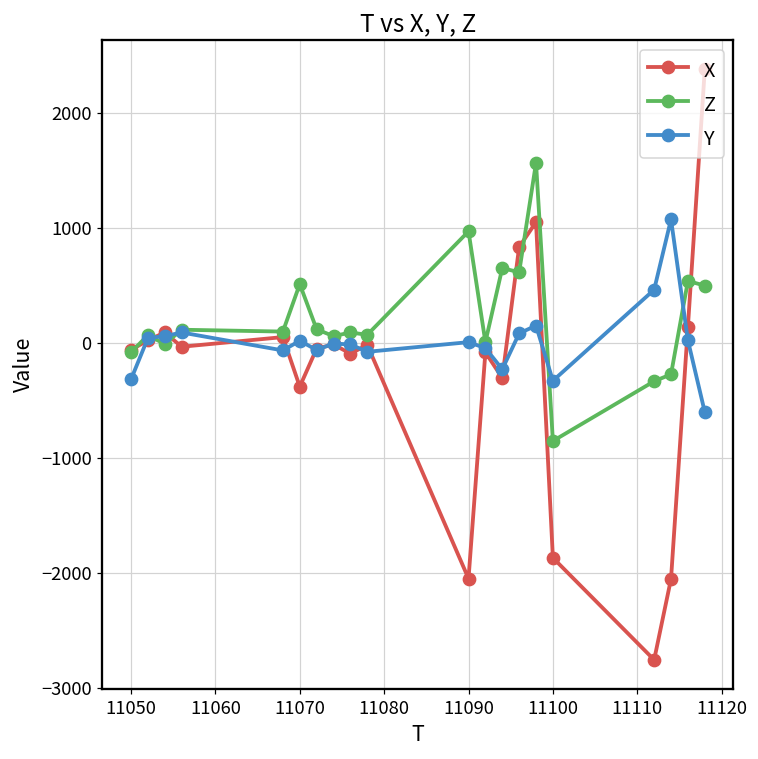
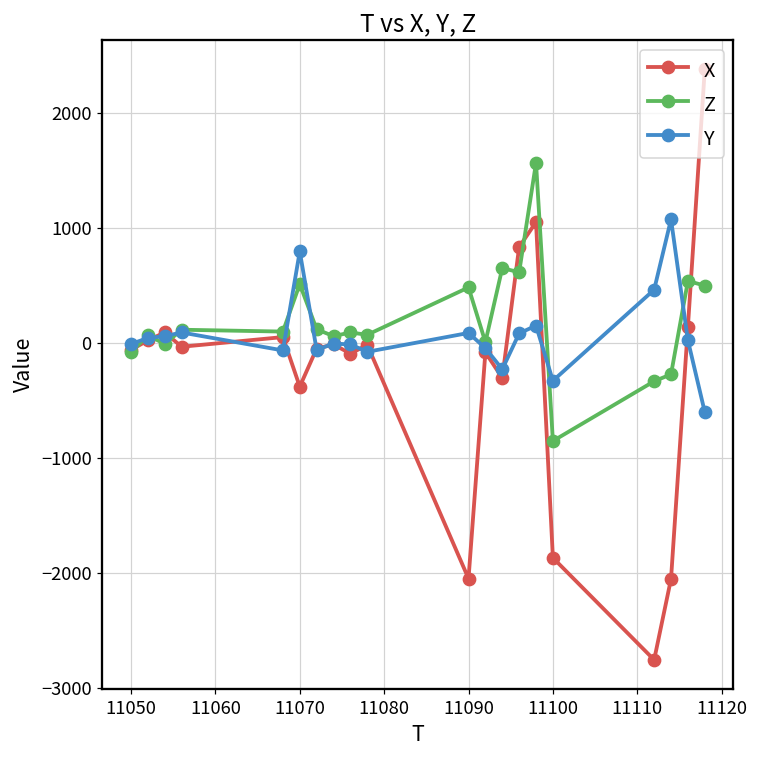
Y, 11050: -320 -> -10
Y, 11070: 20 -> 800
Z, 11090: 970 -> 480
Y, 11090: 10 -> 90
